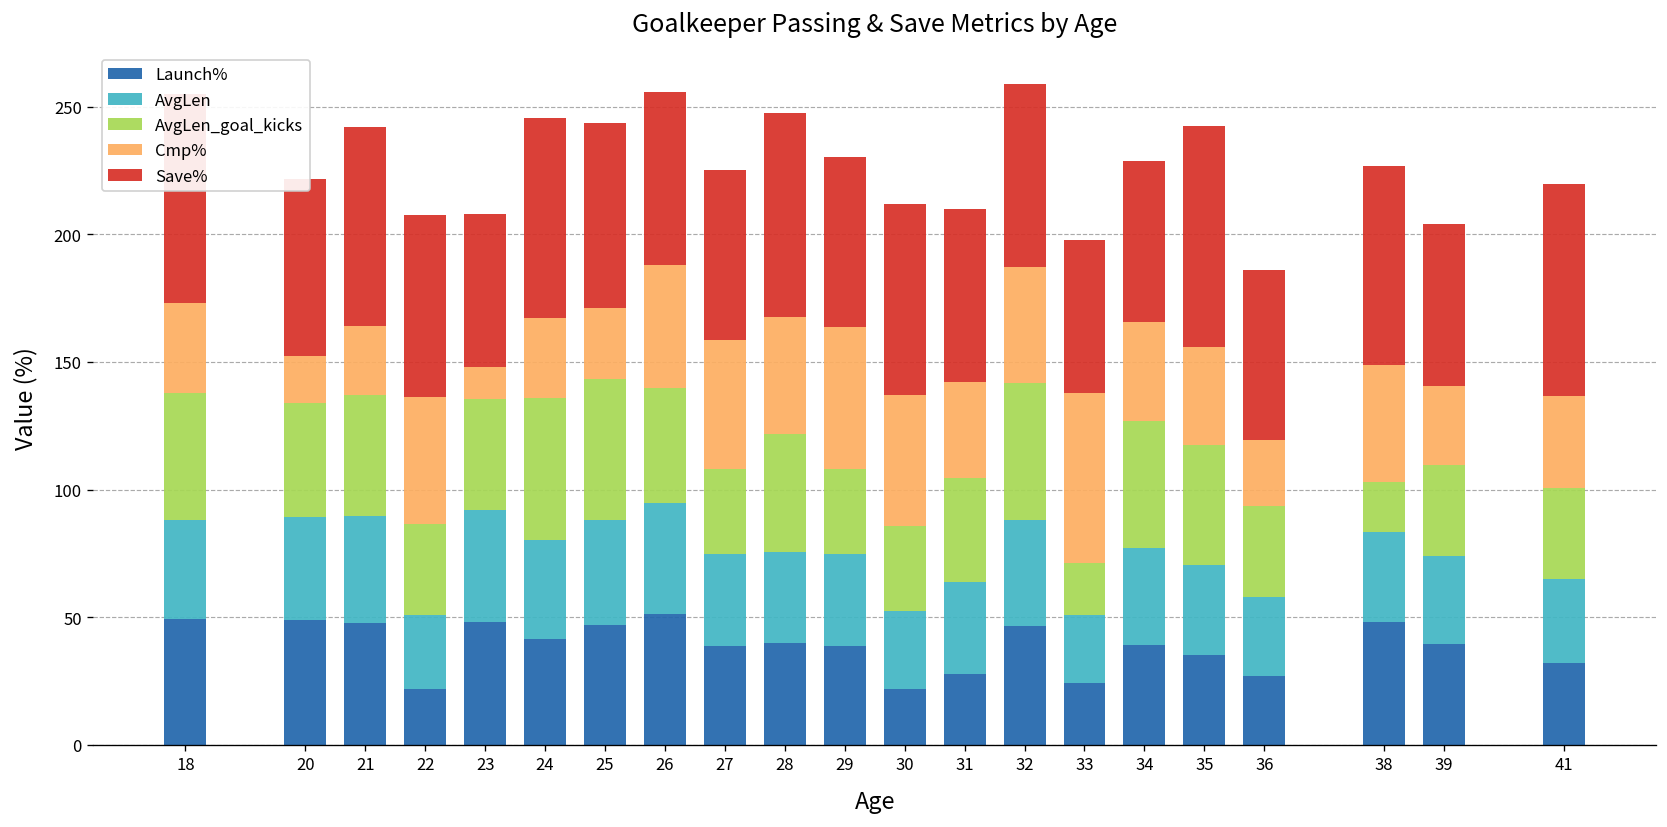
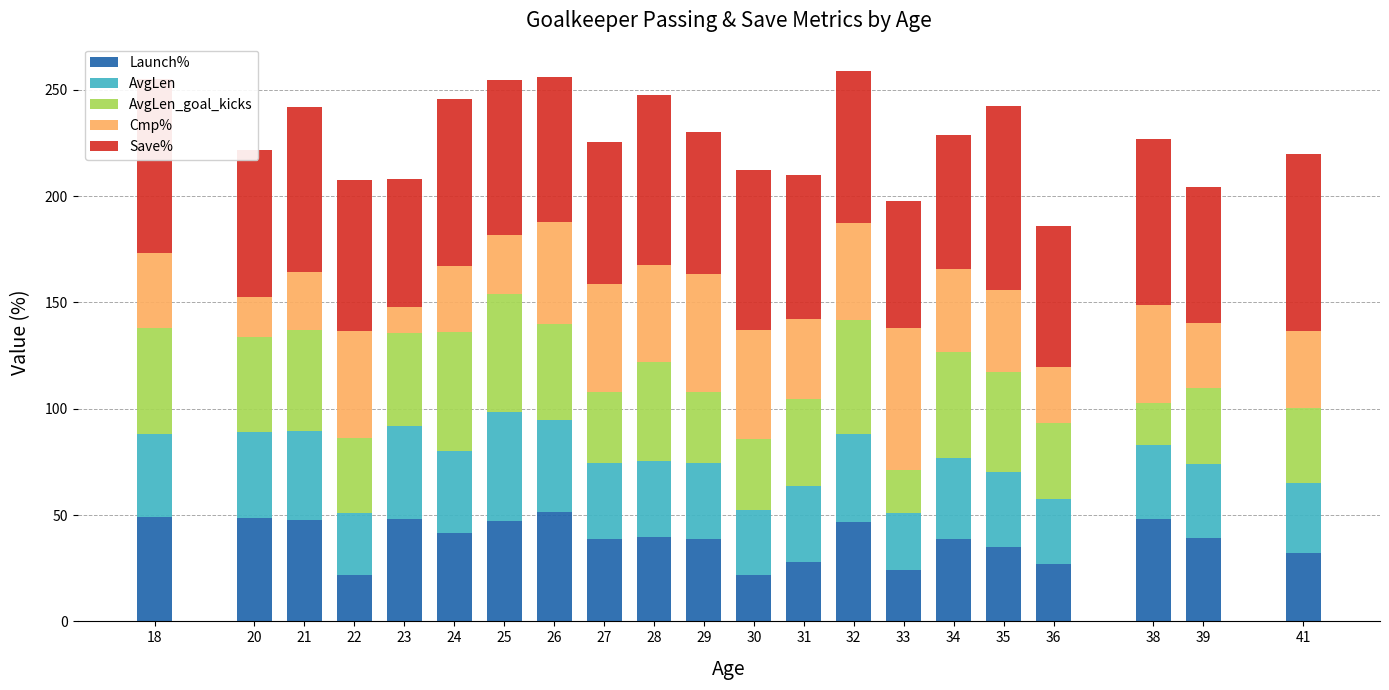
AvgLen, 25: 41 -> 52
